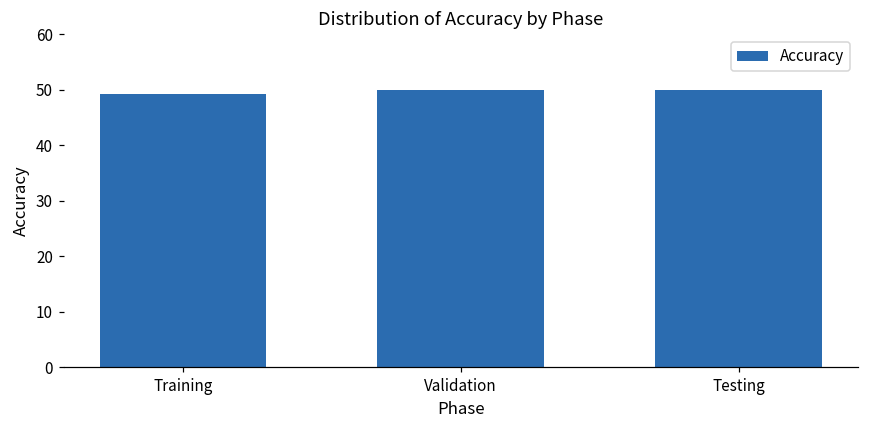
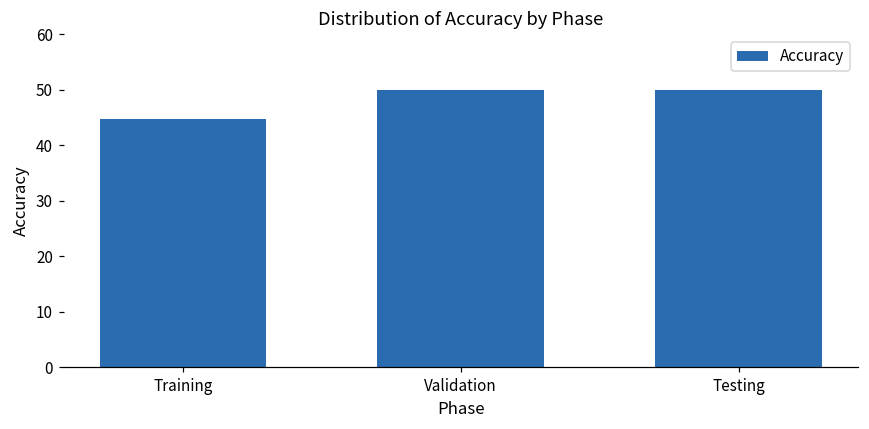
Training: 49 -> 45
